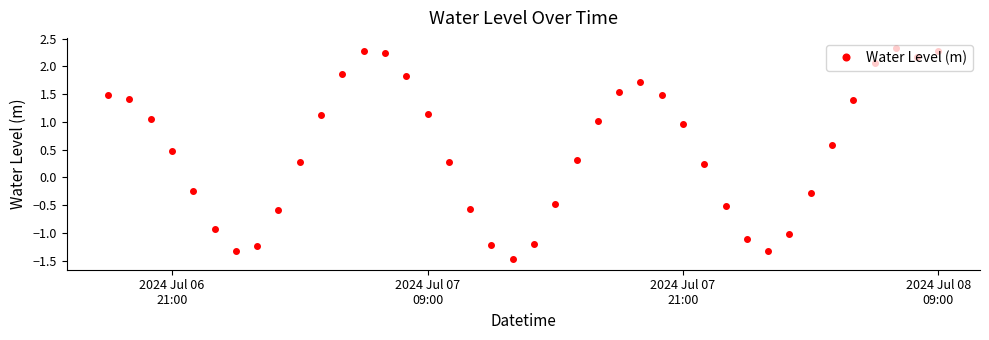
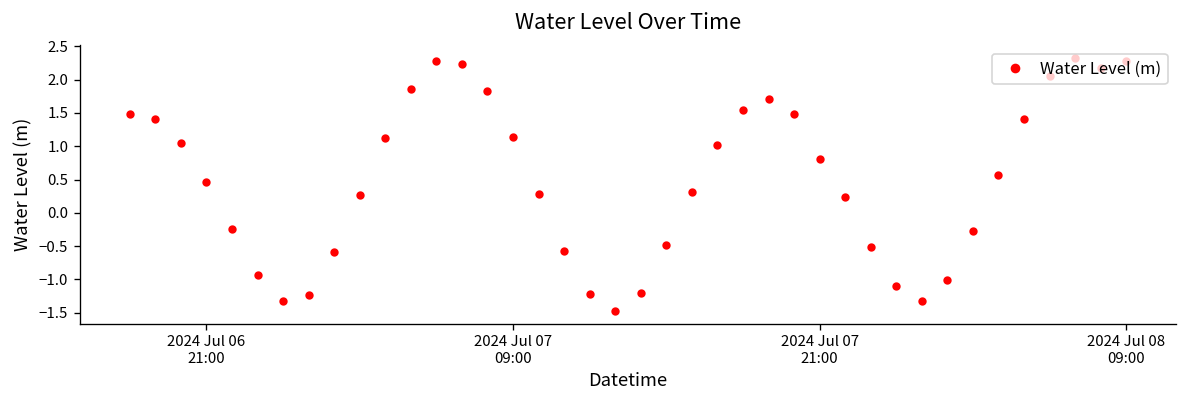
2024 Jul 07 21:00: 1.0 -> 0.8
